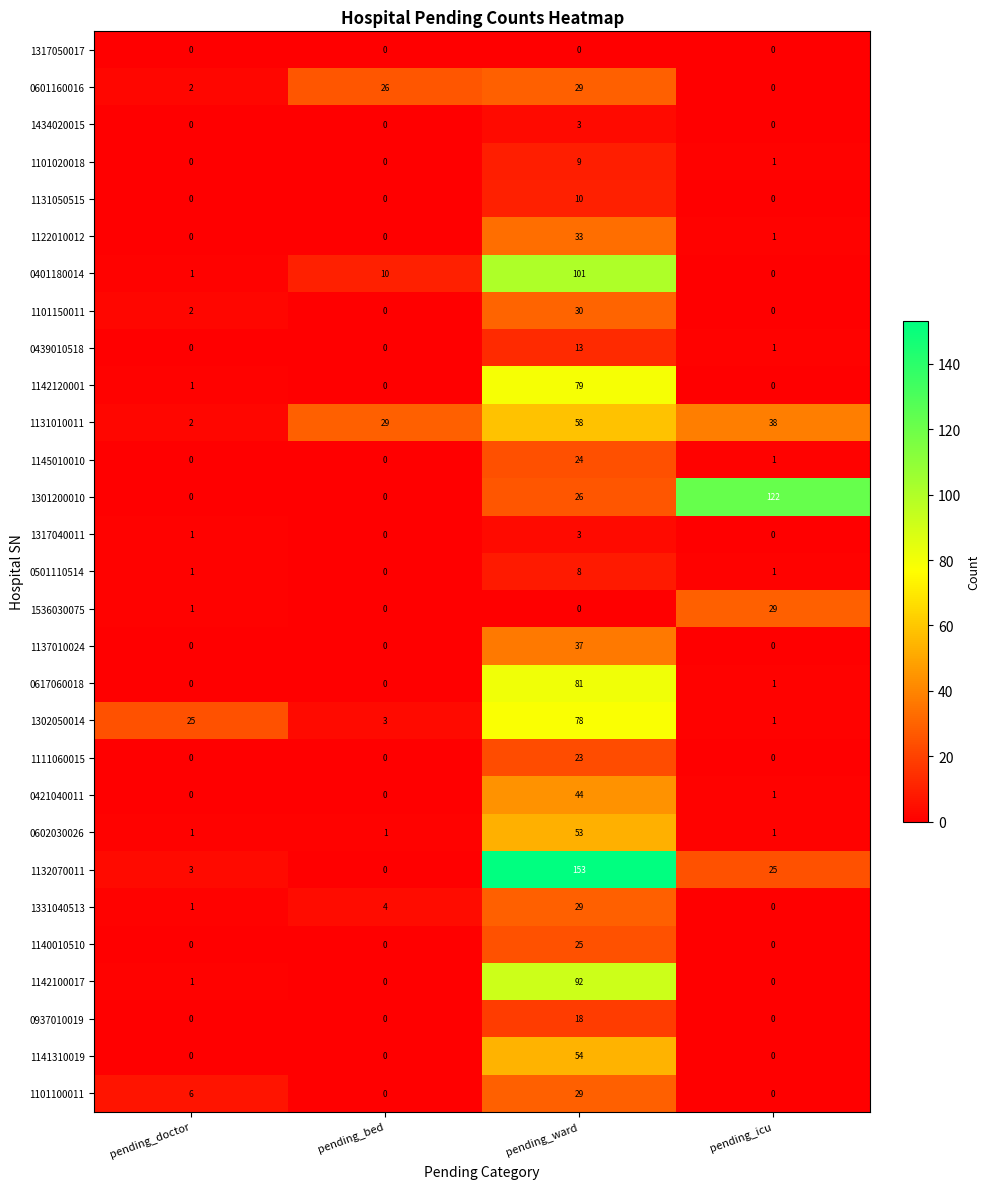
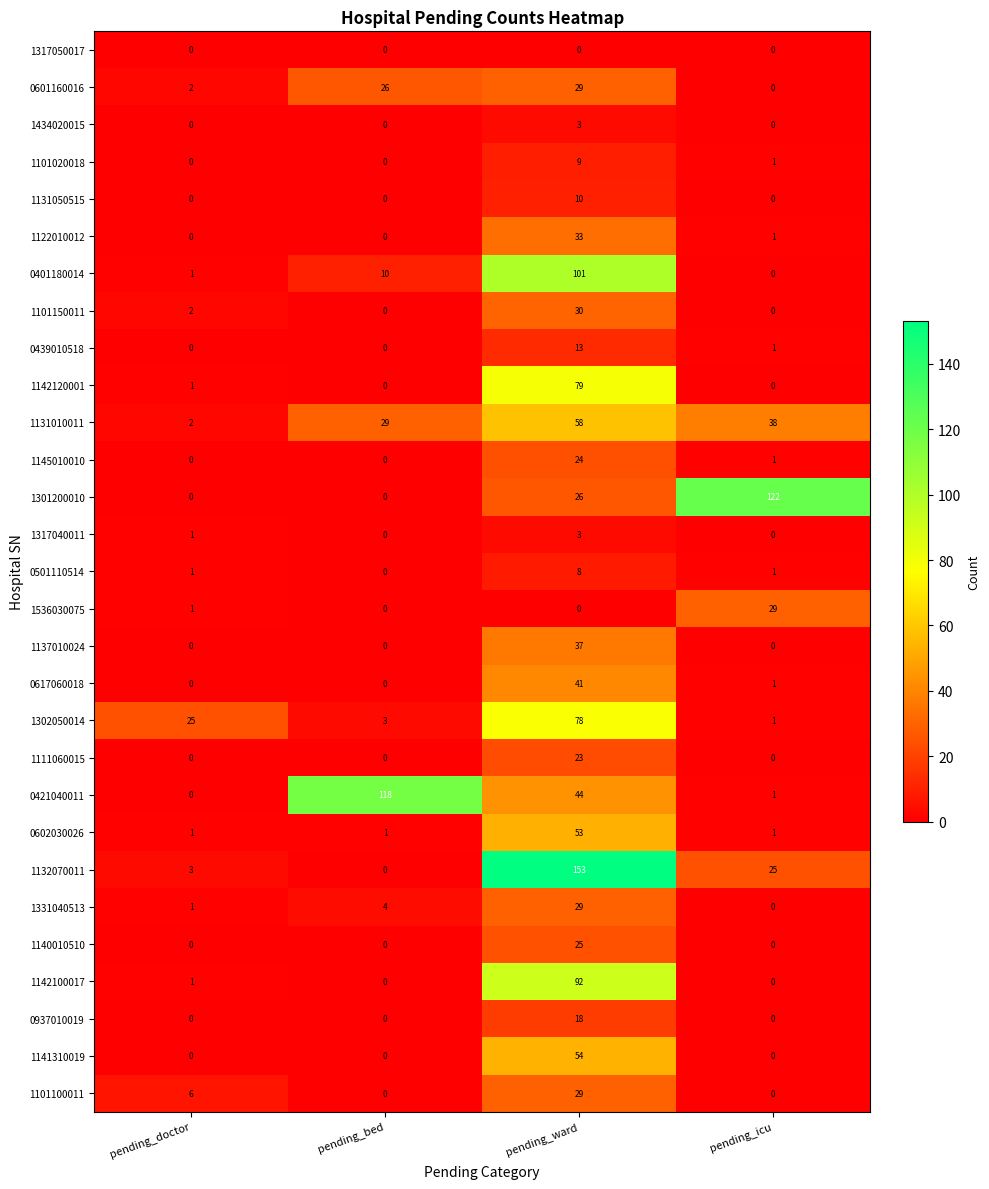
0617060018, pending_ward: 81 -> 41
0421040011, pending_bed: 0 -> 118
